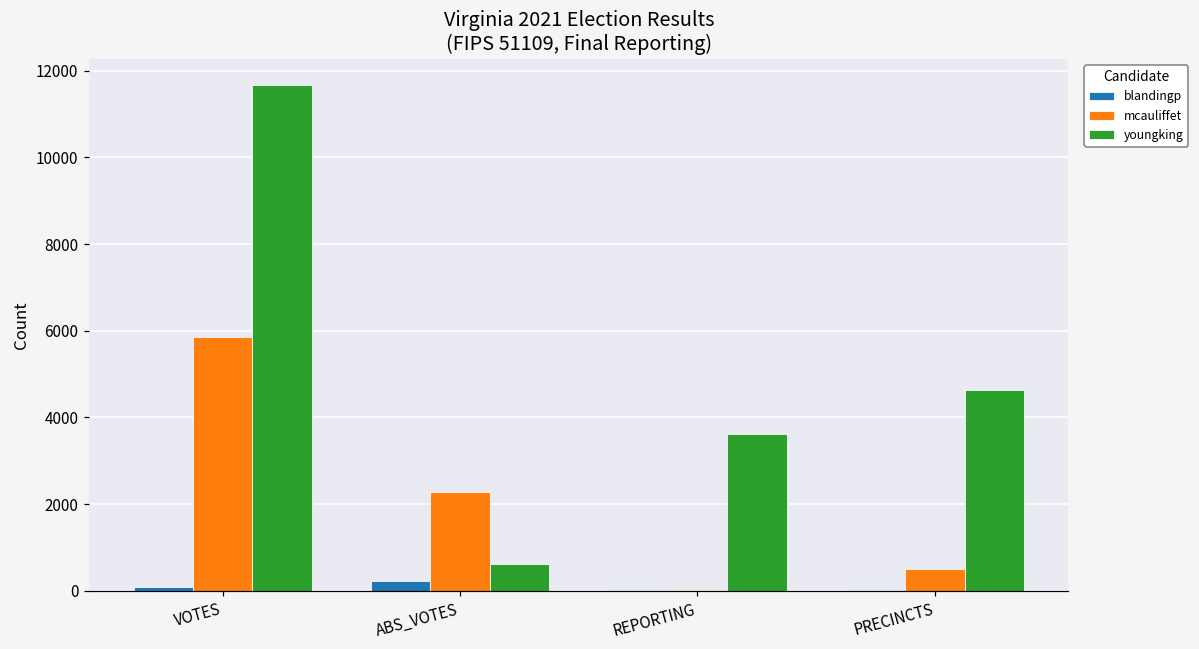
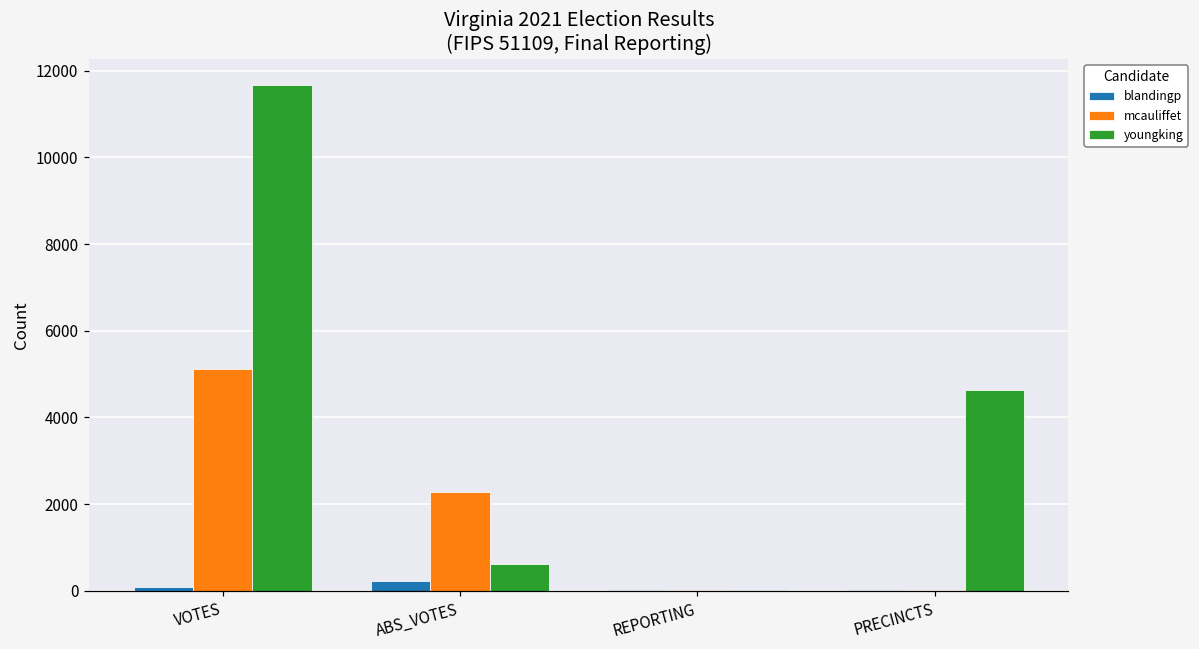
mcauliffet, VOTES: 5900 -> 5100
youngking, REPORTING: 3600 -> 0
mcauliffet, PRECINCTS: 500 -> 0
